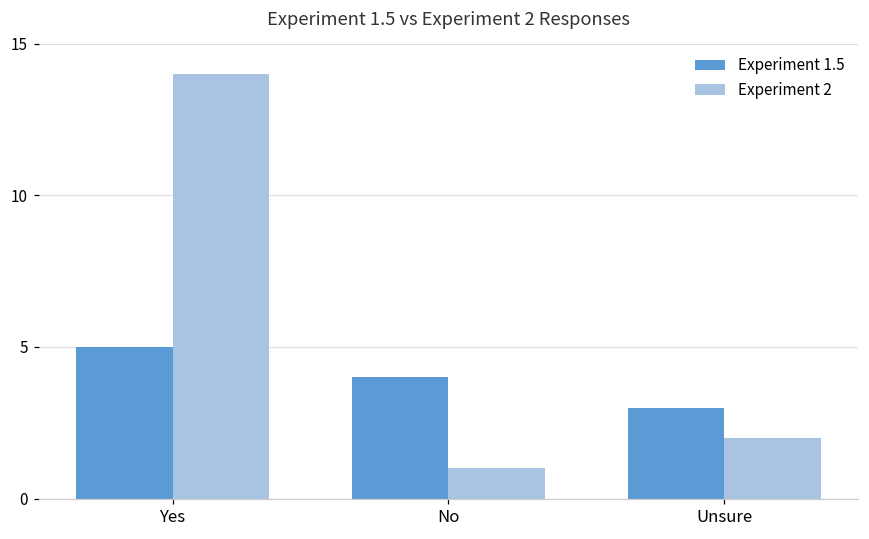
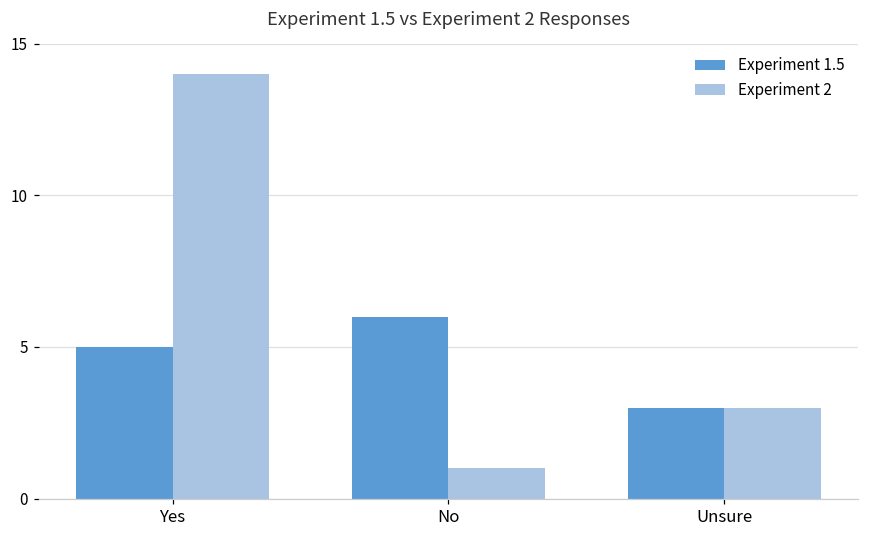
Experiment 1.5, No: 4 -> 6
Experiment 2, Unsure: 2 -> 3
